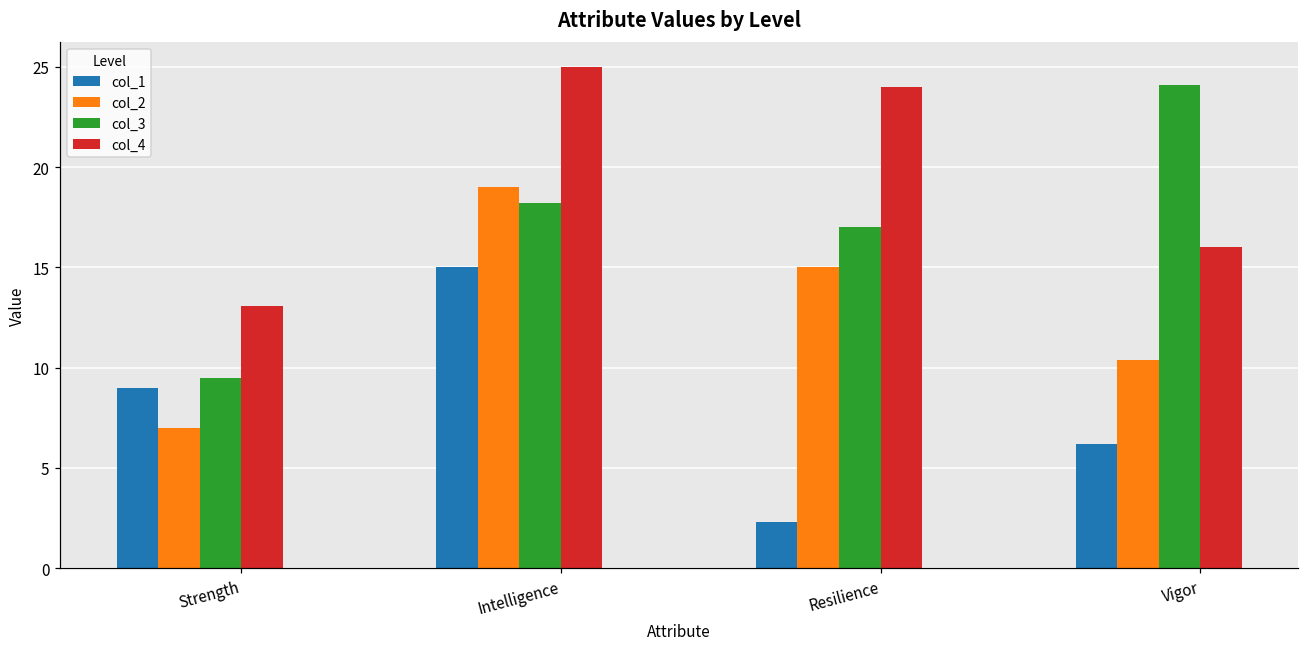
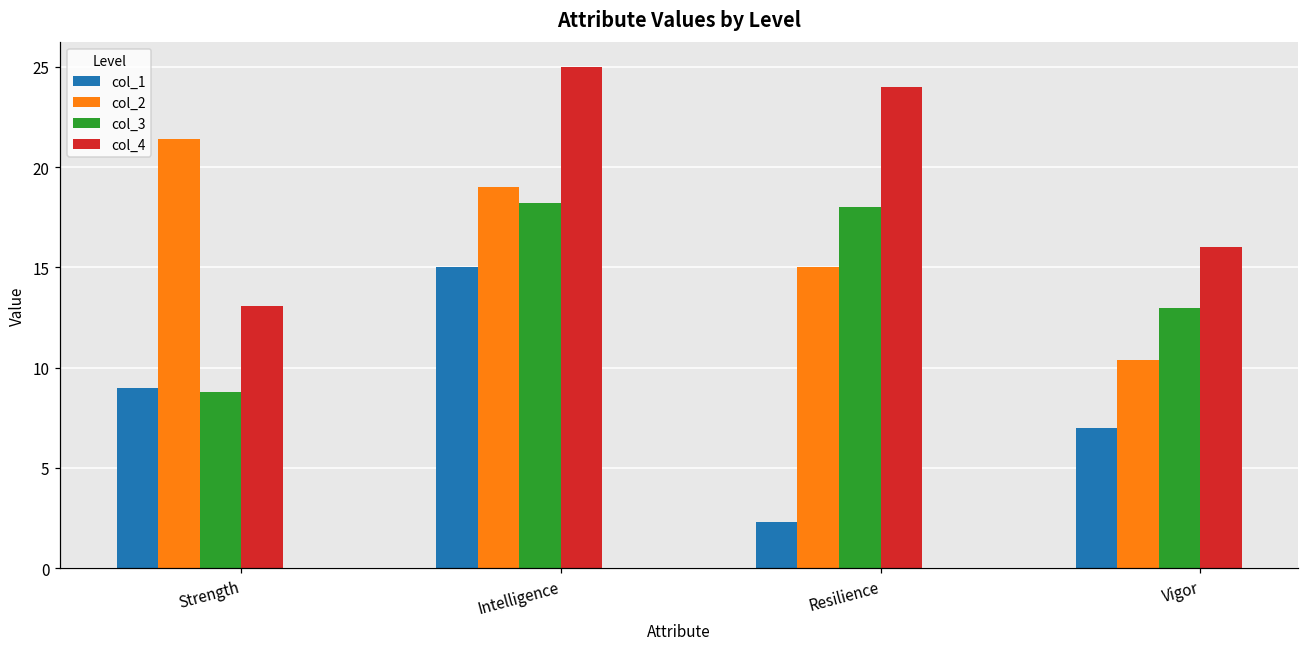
col_2, Strength: 7.0 -> 21.4
col_3, Strength: 9.5 -> 8.8
col_3, Resilience: 17 -> 18
col_1, Vigor: 6.2 -> 7.0
col_3, Vigor: 24.1 -> 13.0
